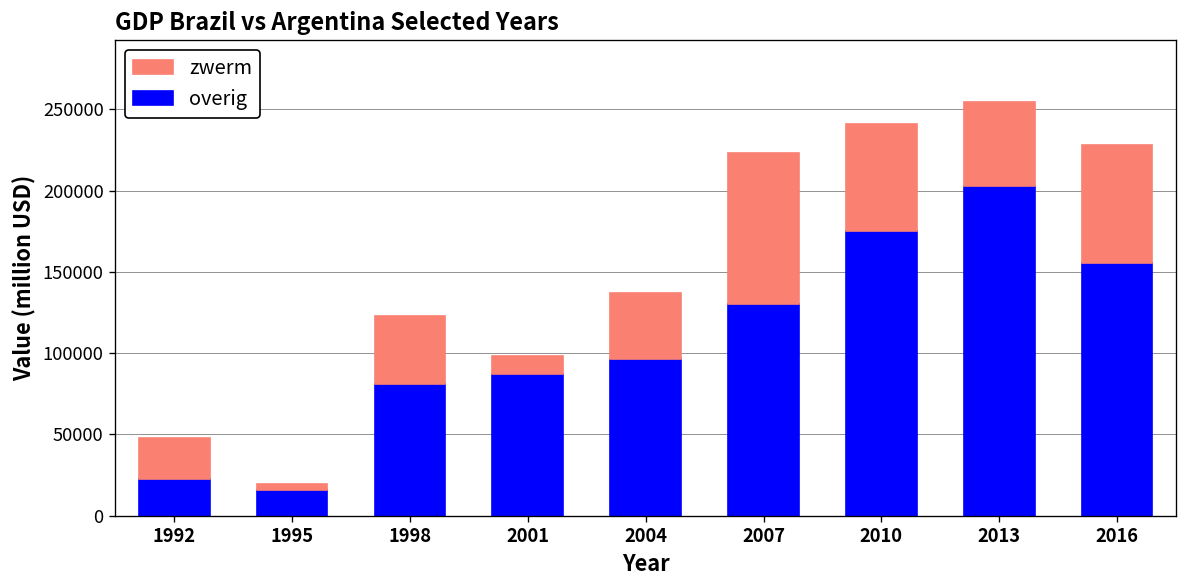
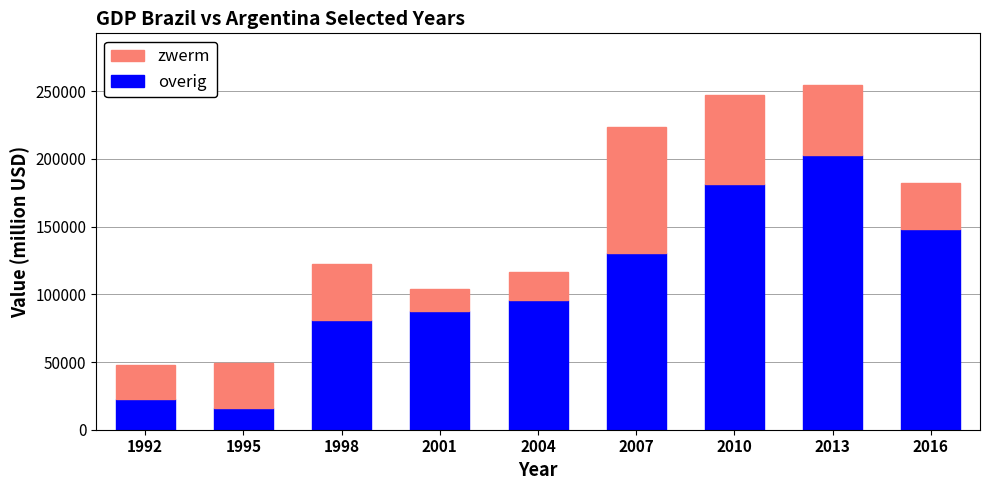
zwerm, 1995: 4000 -> 34000
zwerm, 2001: 11000 -> 17000
zwerm, 2004: 41000 -> 21000
overig, 2010: 175000 -> 182000
overig, 2016: 155000 -> 148000
zwerm, 2016: 73000 -> 34000
